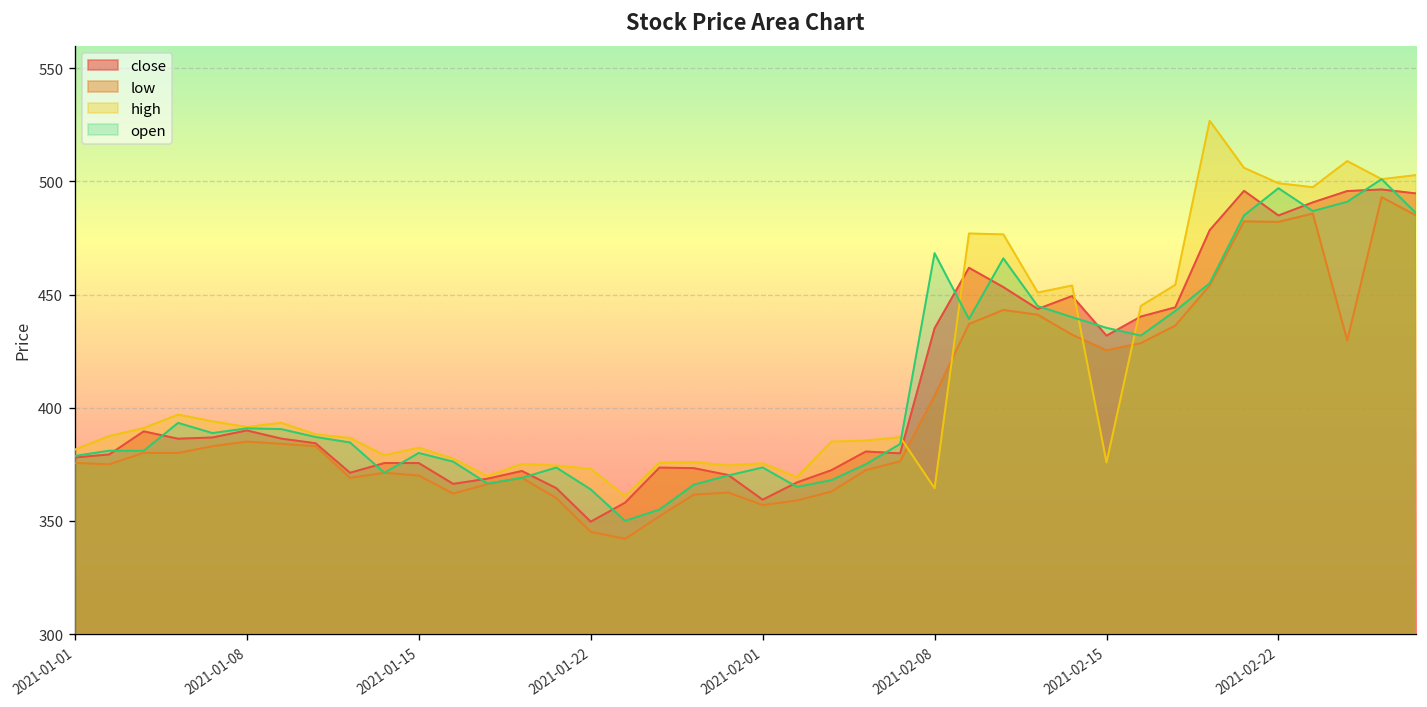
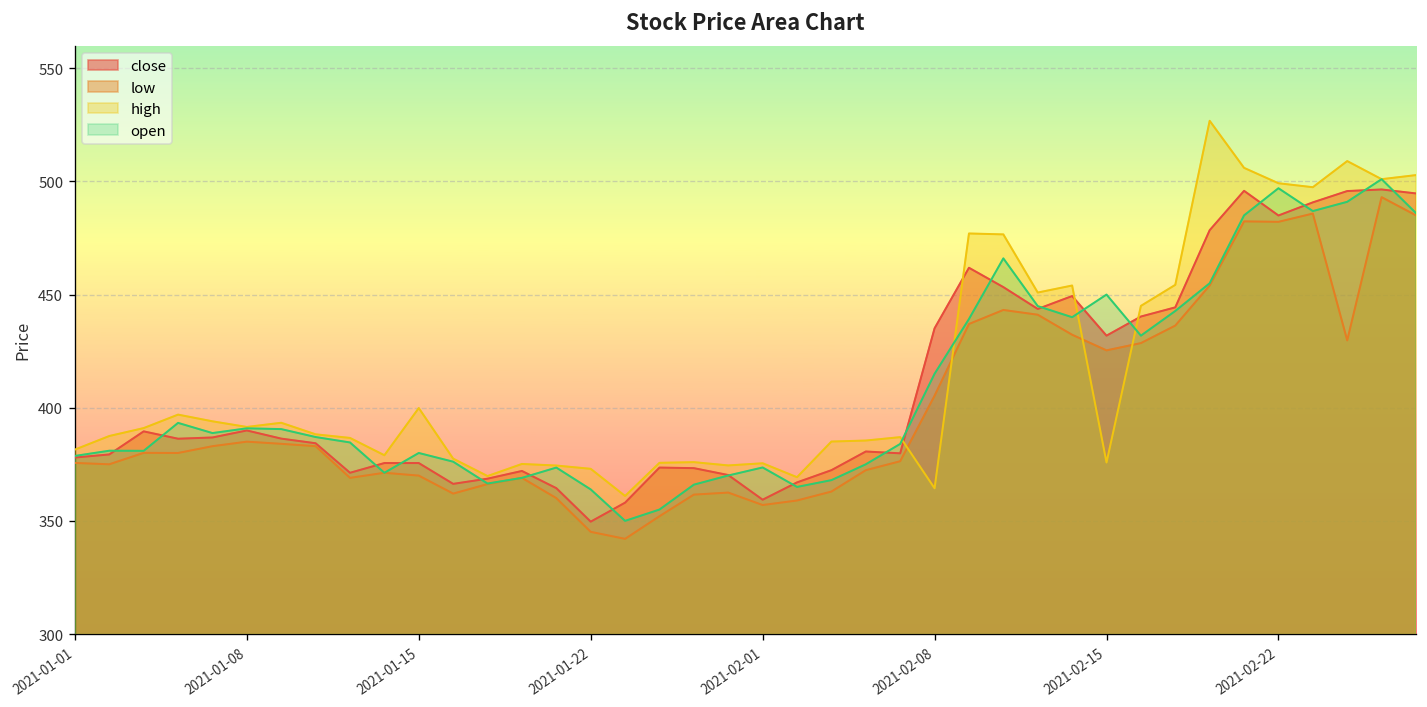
high, 2021-01-15: 382 -> 400
open, 2021-02-08: 468 -> 415
open, 2021-02-15: 435 -> 450
